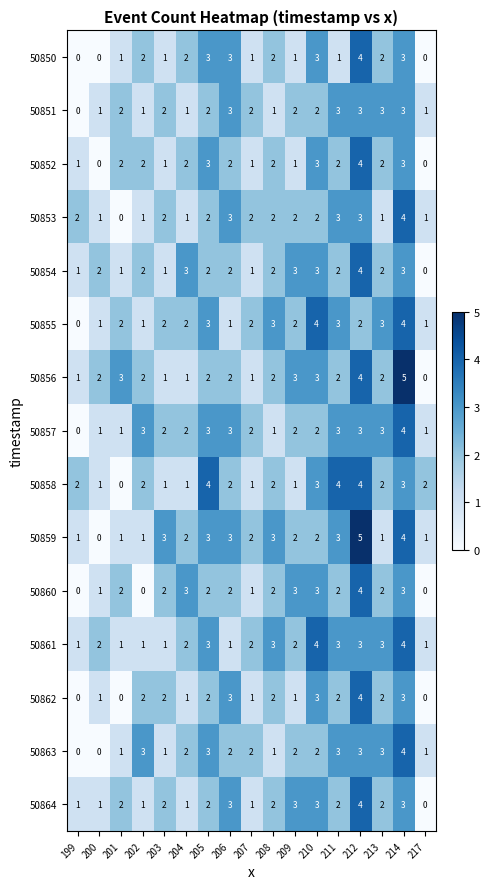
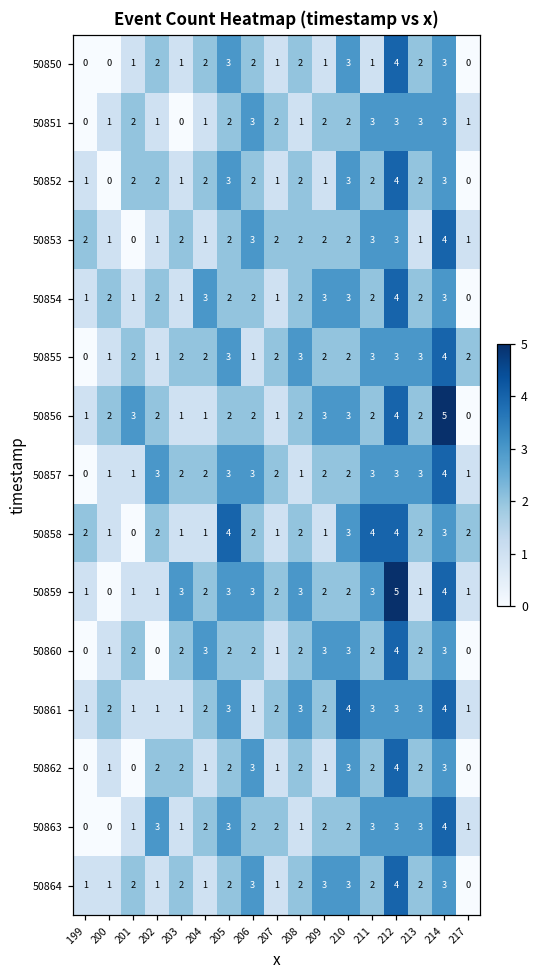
50850, 206: 3 -> 2
50851, 203: 2 -> 0
50855, 210: 4 -> 2
50855, 212: 2 -> 3
50855, 217: 1 -> 2
